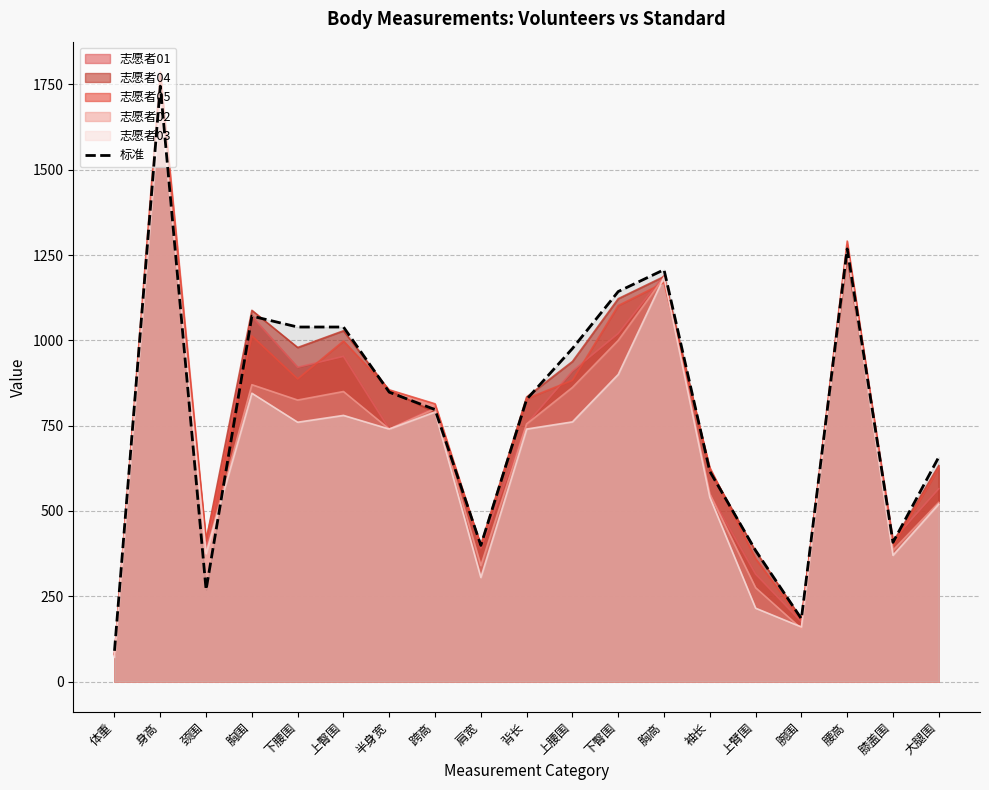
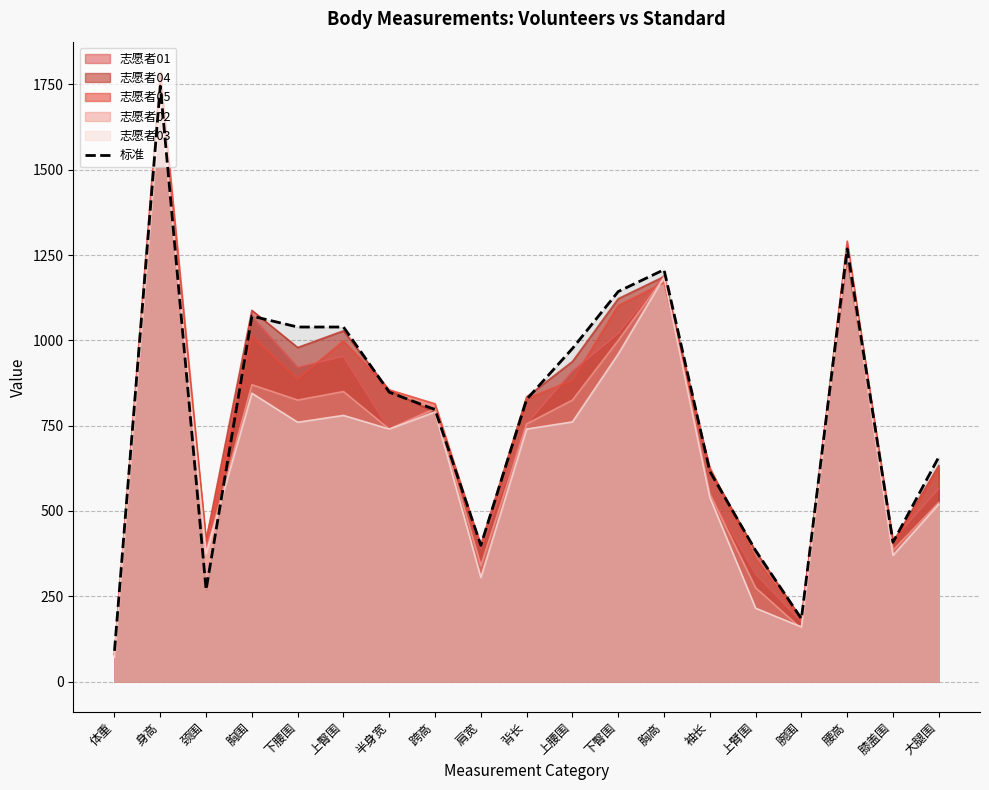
志愿者02, 上腰围: 860 -> 830
志愿者03, 下臀围: 900 -> 960
